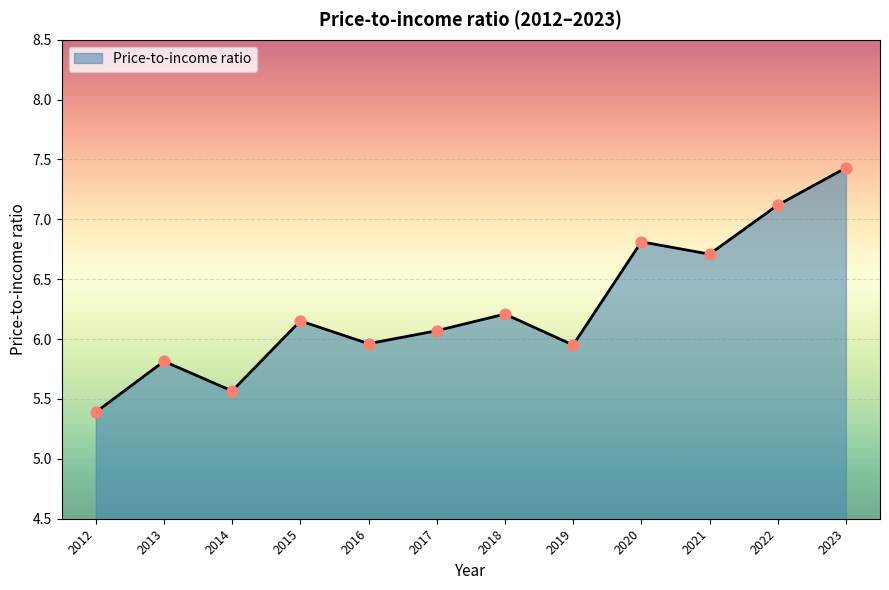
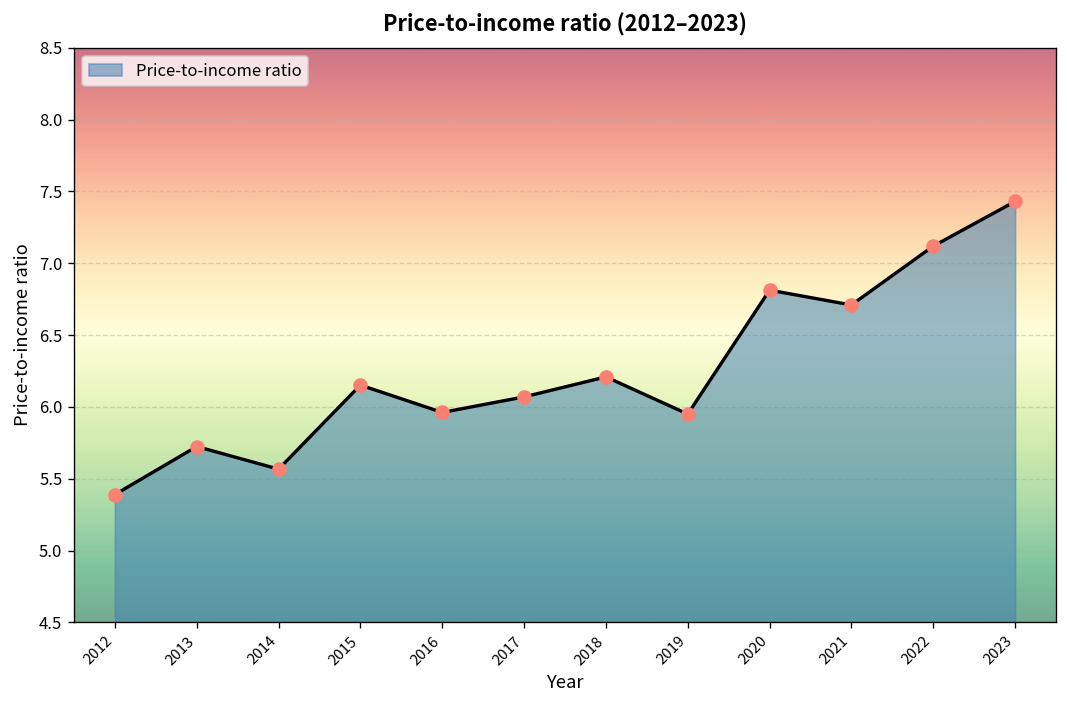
2013: 5.81 -> 5.72
